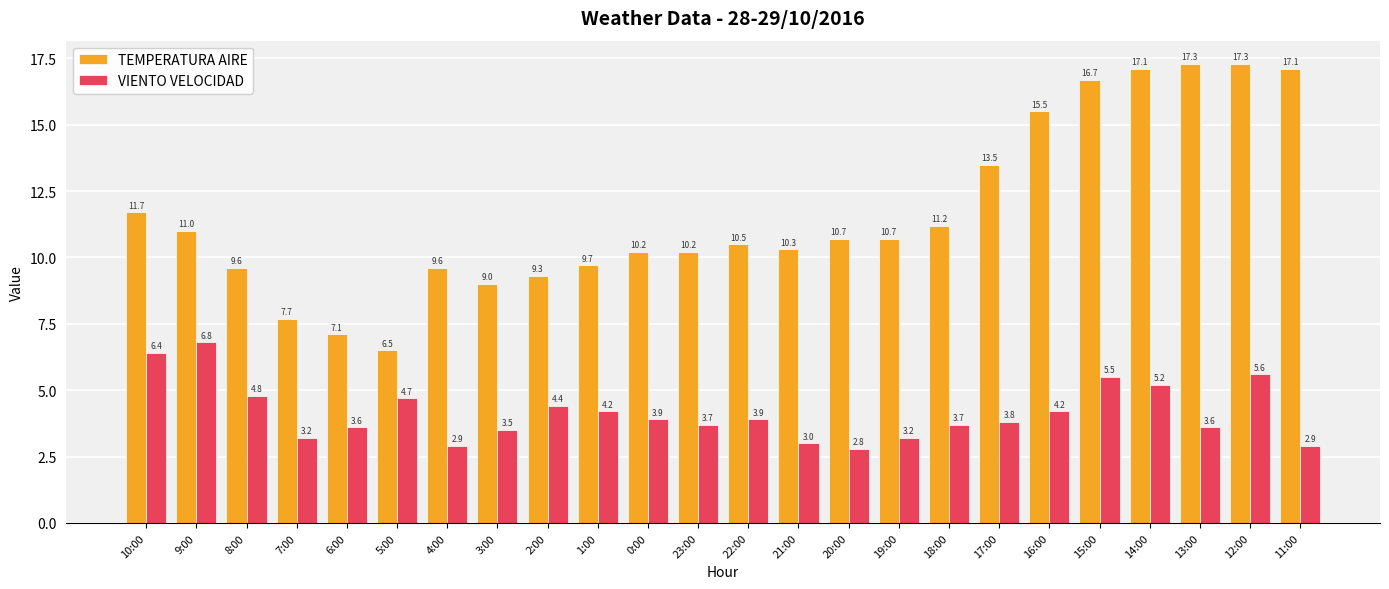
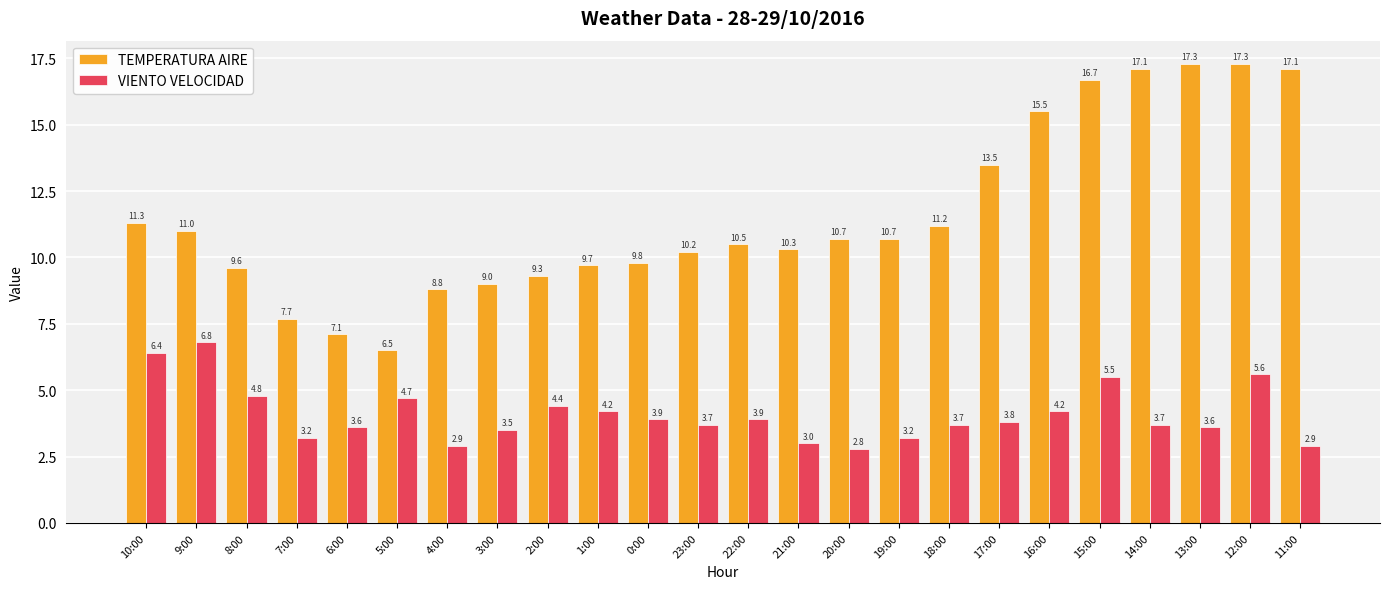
TEMPERATURA AIRE, 10:00: 11.7 -> 11.3
TEMPERATURA AIRE, 4:00: 9.6 -> 8.8
TEMPERATURA AIRE, 0:00: 10.2 -> 9.8
VIENTO VELOCIDAD, 14:00: 5.2 -> 3.7
